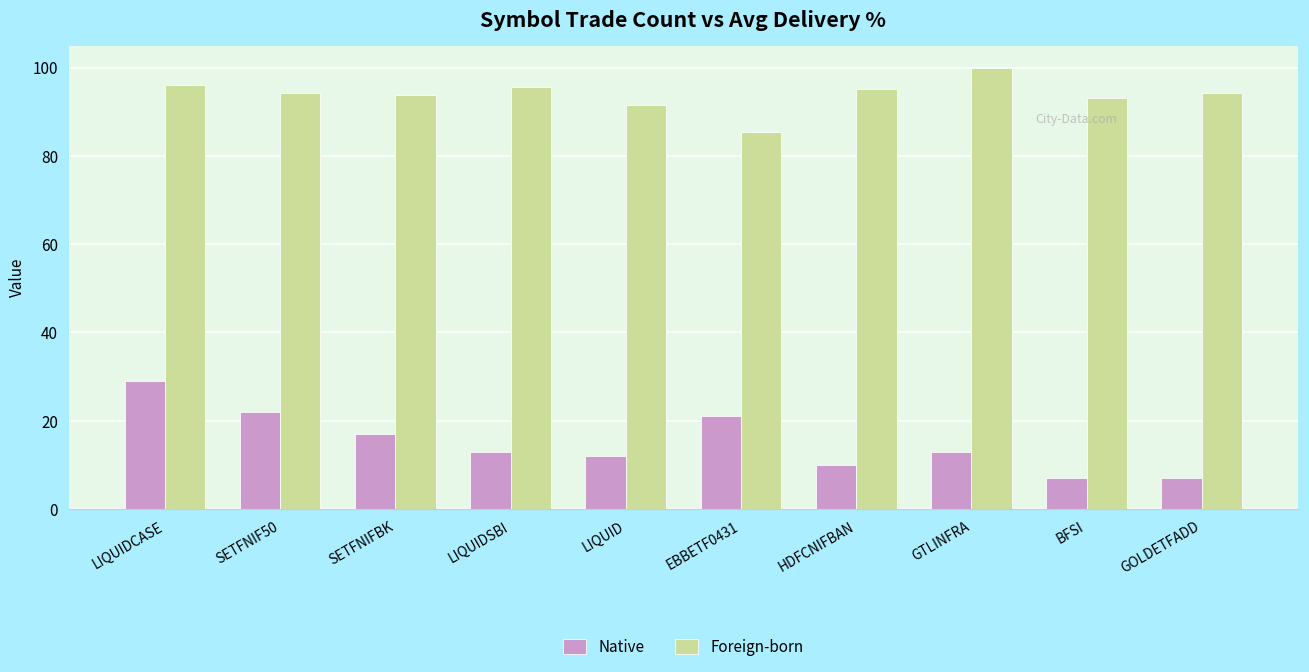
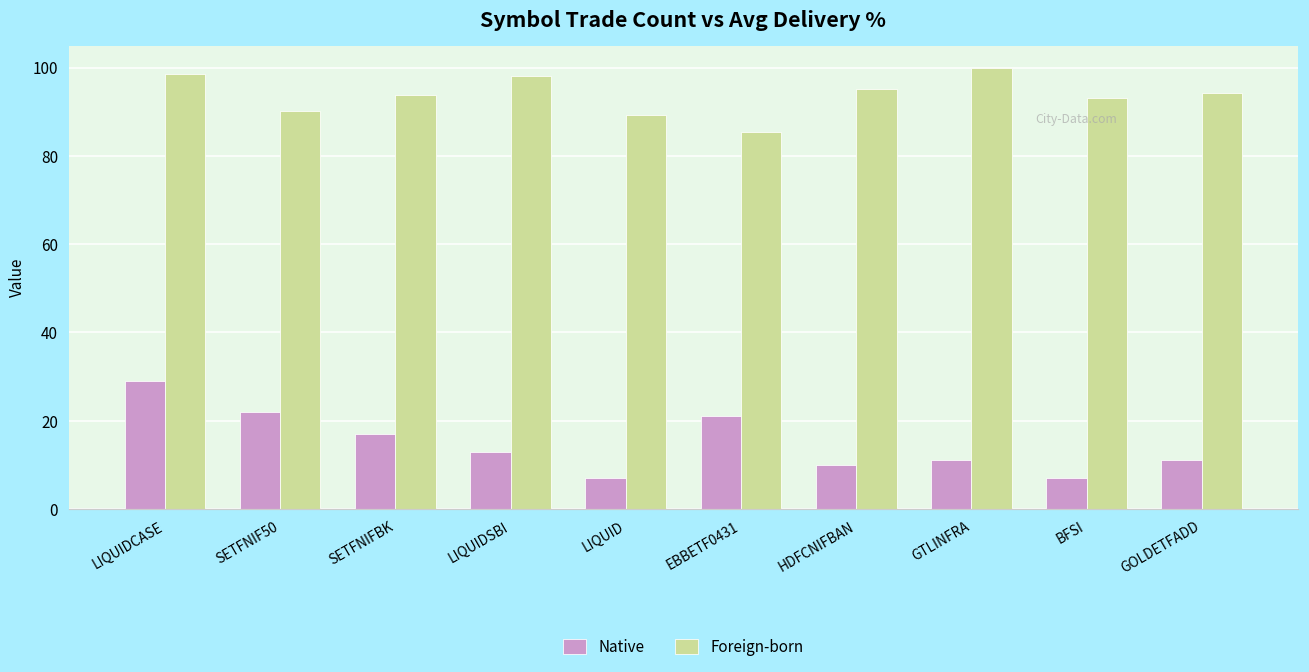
Foreign-born, LIQUIDCASE: 96 -> 99
Foreign-born, SETFNIF50: 94 -> 90
Foreign-born, LIQUIDSBI: 96 -> 98
Native, LIQUID: 12 -> 7
Foreign-born, LIQUID: 92 -> 89
Native, GTLINFRA: 13 -> 11
Native, GOLDETFADD: 7 -> 11
